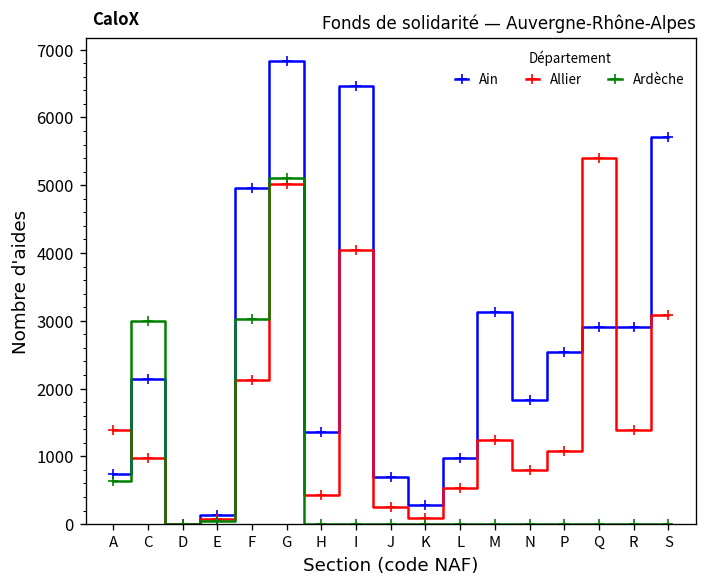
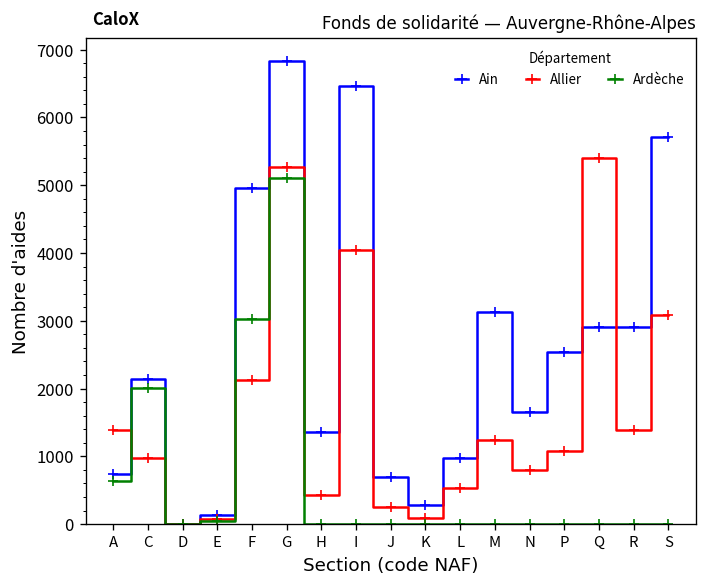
Ardèche, C: 3000 -> 2000
Allier, G: 5000 -> 5300
Ain, N: 1800 -> 1700
